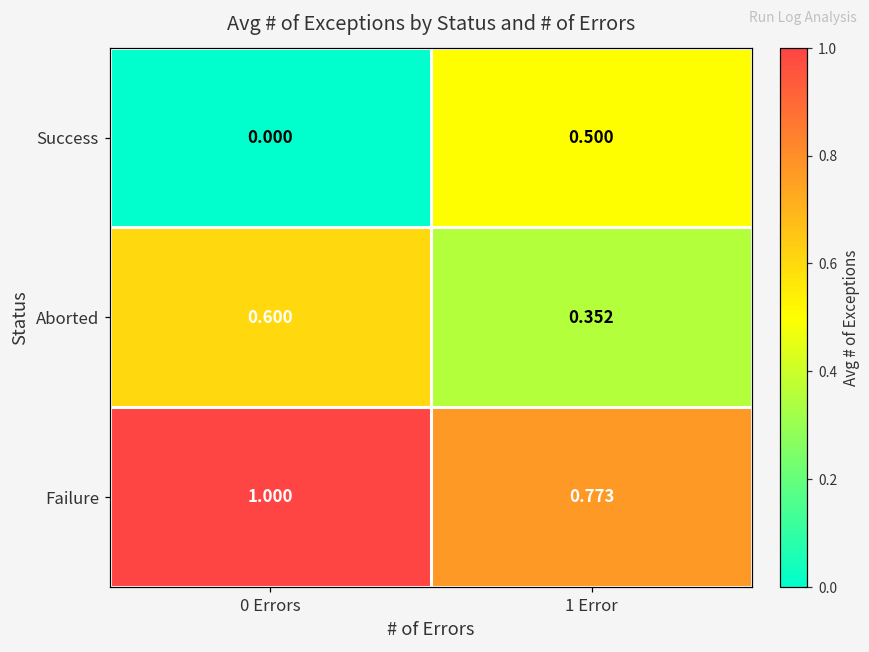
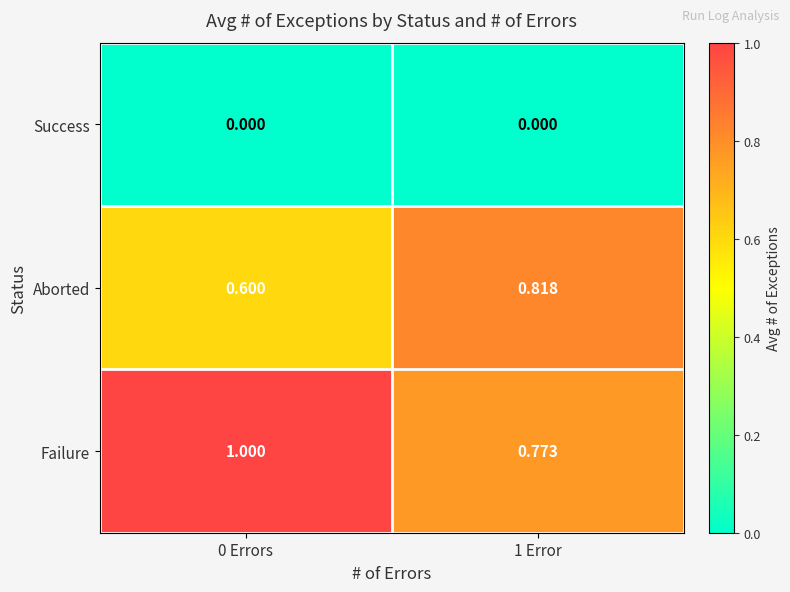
Success, 1 Error: 0.500 -> 0.000
Aborted, 1 Error: 0.352 -> 0.818
